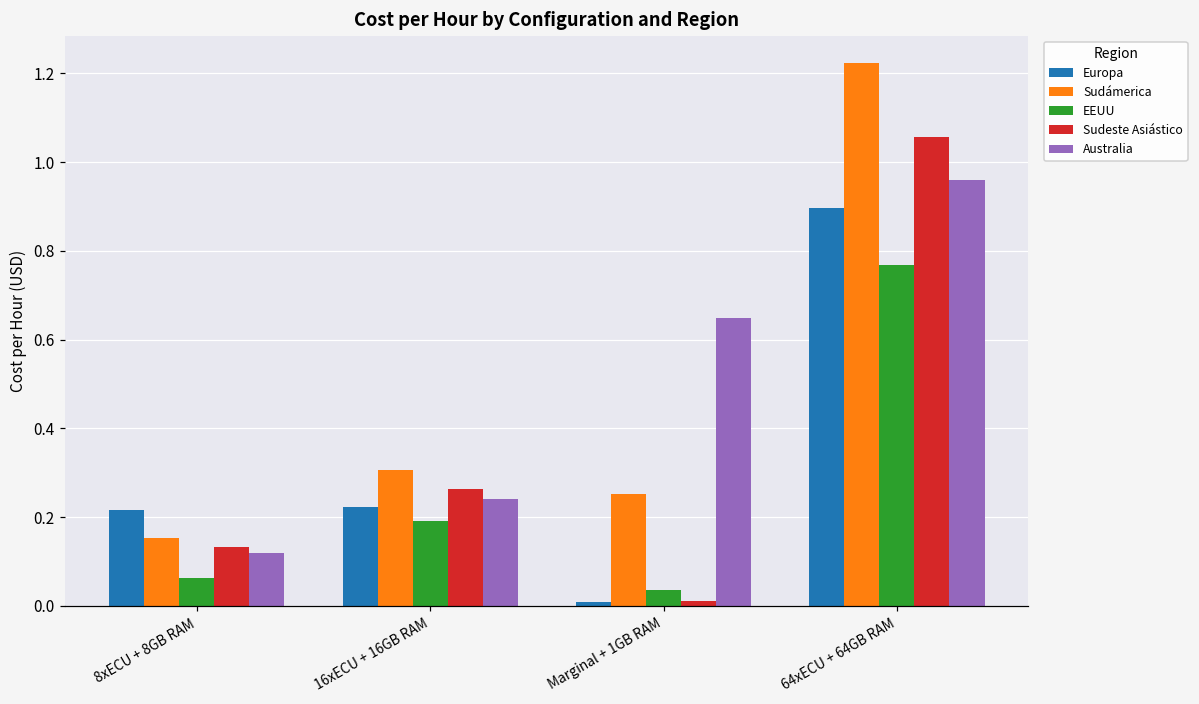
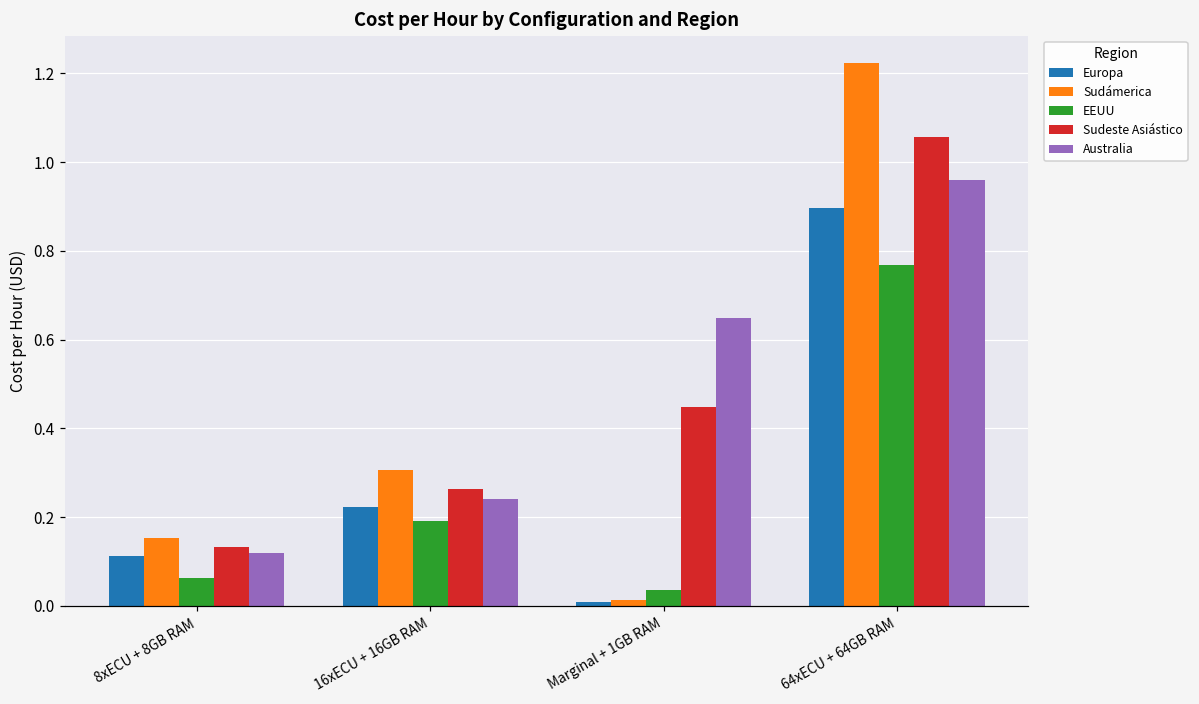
Europa, 8xECU + 8GB RAM: 0.22 -> 0.11
Sudámerica, Marginal + 1GB RAM: 0.25 -> 0.01
Sudeste Asiástico, Marginal + 1GB RAM: 0.01 -> 0.45
